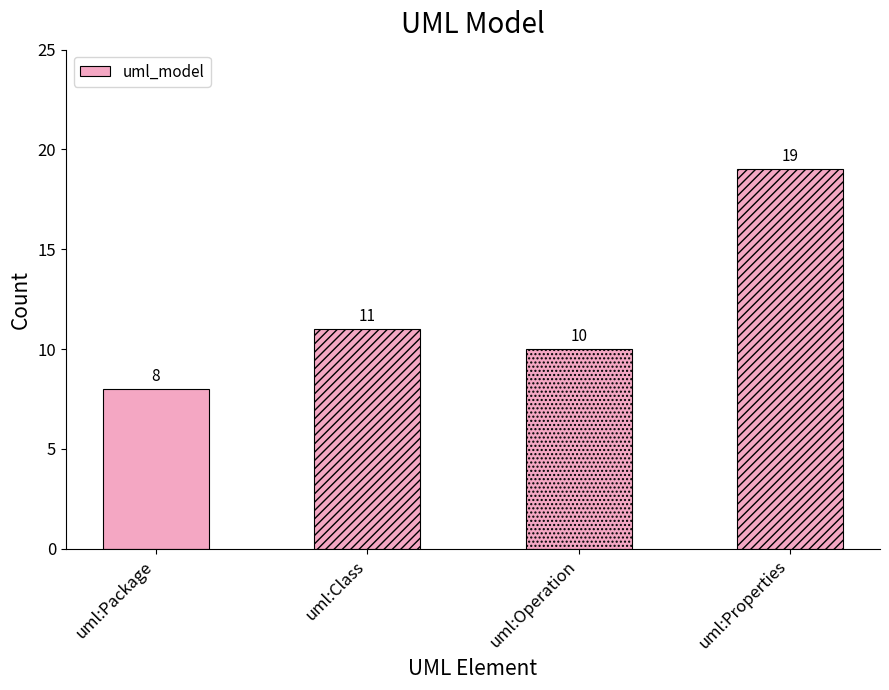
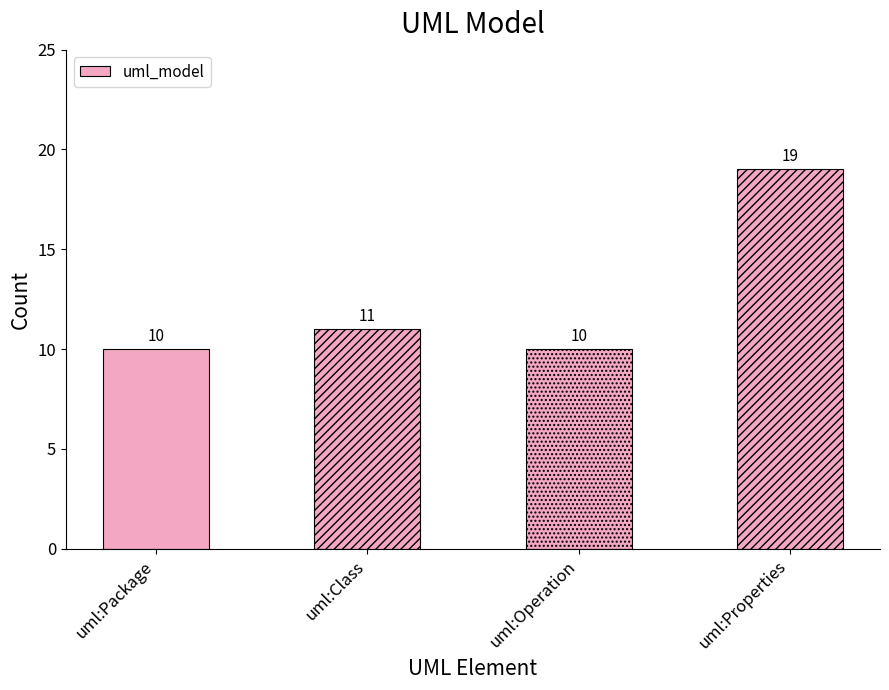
uml:Package: 8 -> 10
